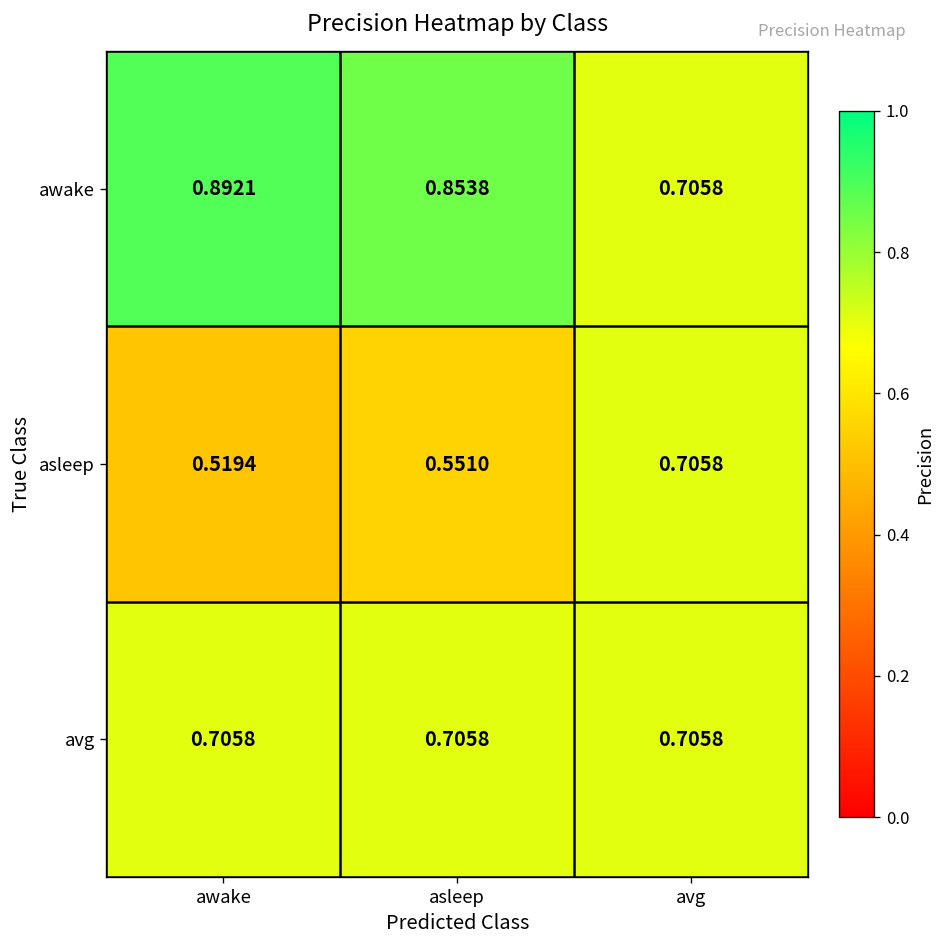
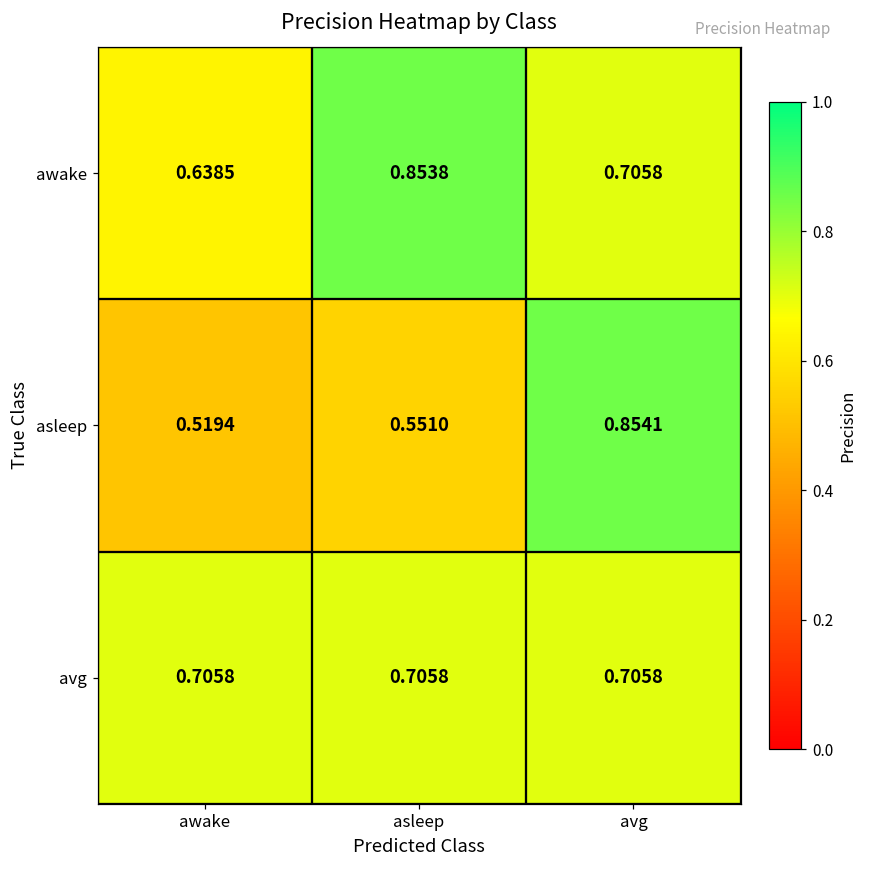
awake, awake: 0.8921 -> 0.6385
asleep, avg: 0.7058 -> 0.8541
